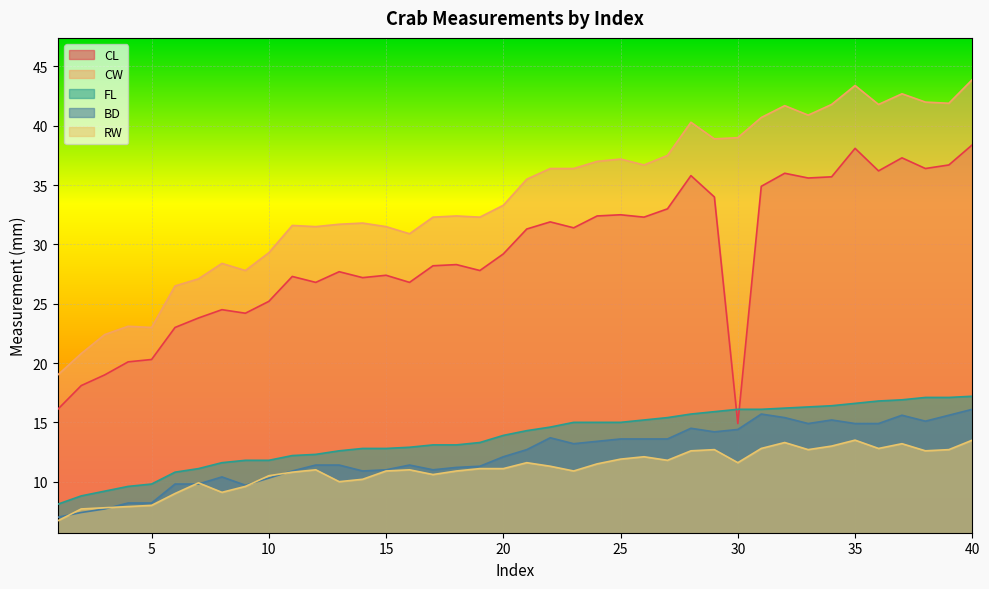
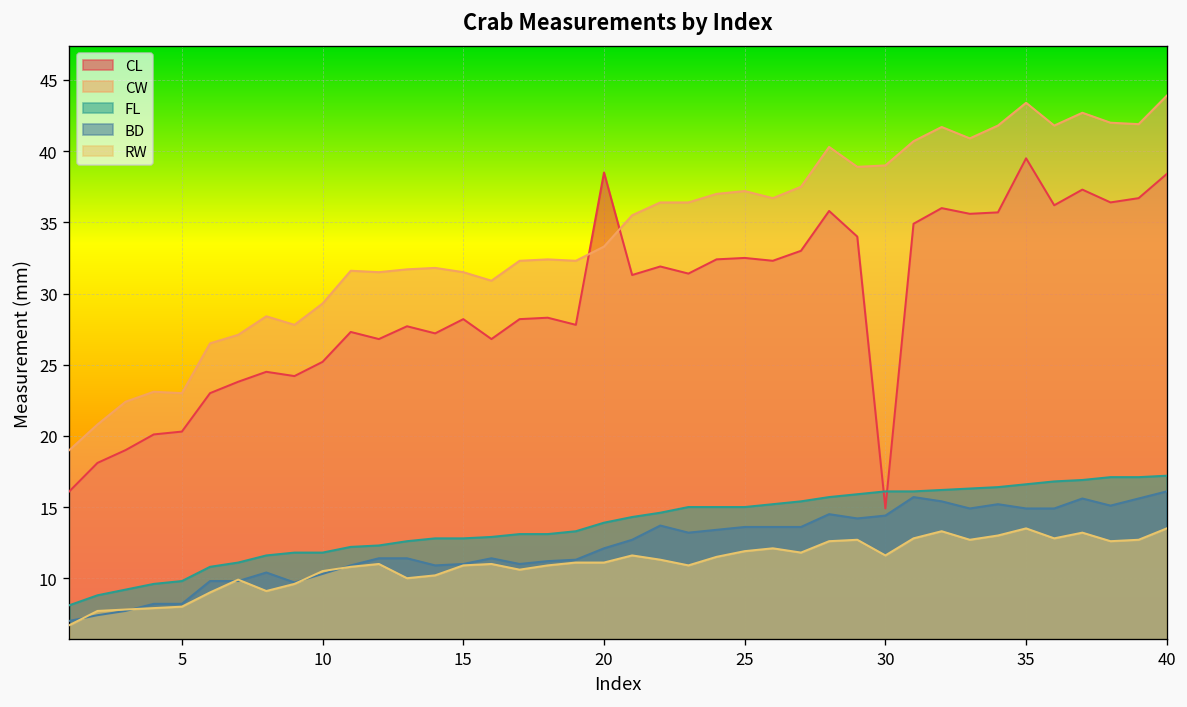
CL, 15: 27.4 -> 28.2
CL, 20: 29.2 -> 38.5
CL, 35: 38.1 -> 39.5
